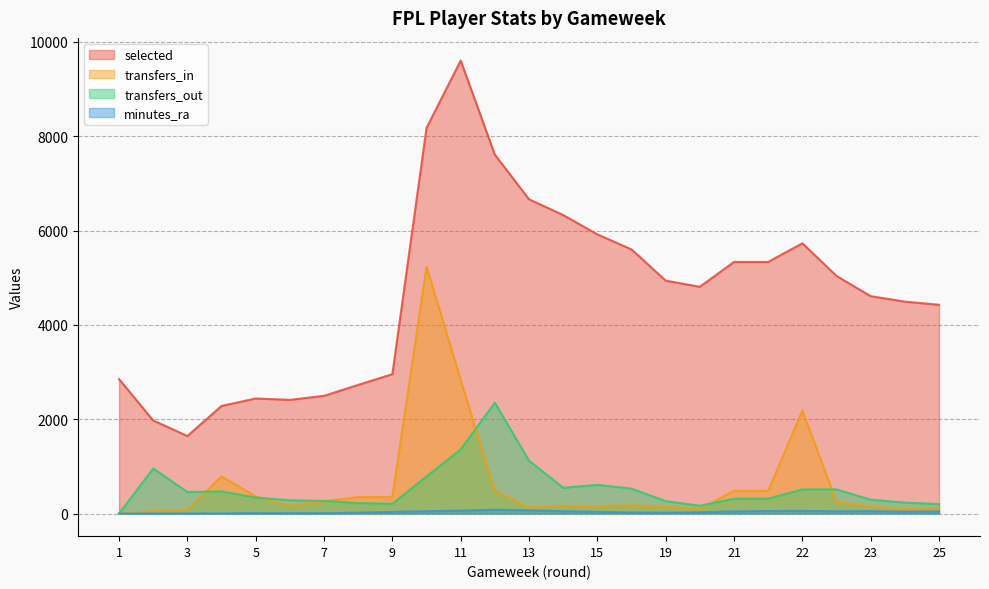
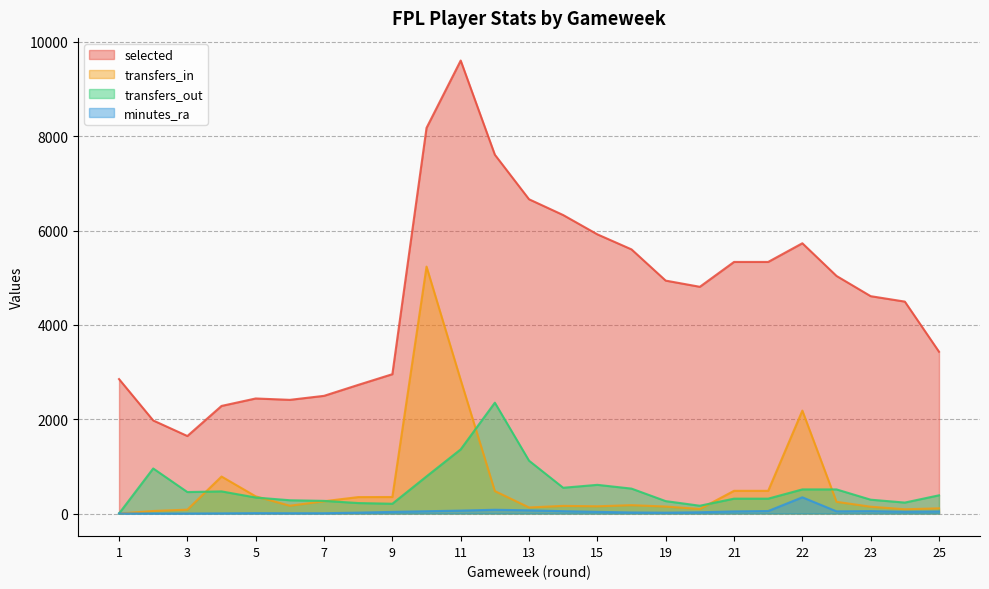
minutes_ra, 22: 100 -> 300
selected, 25: 4400 -> 3400
transfers_out, 25: 200 -> 400
